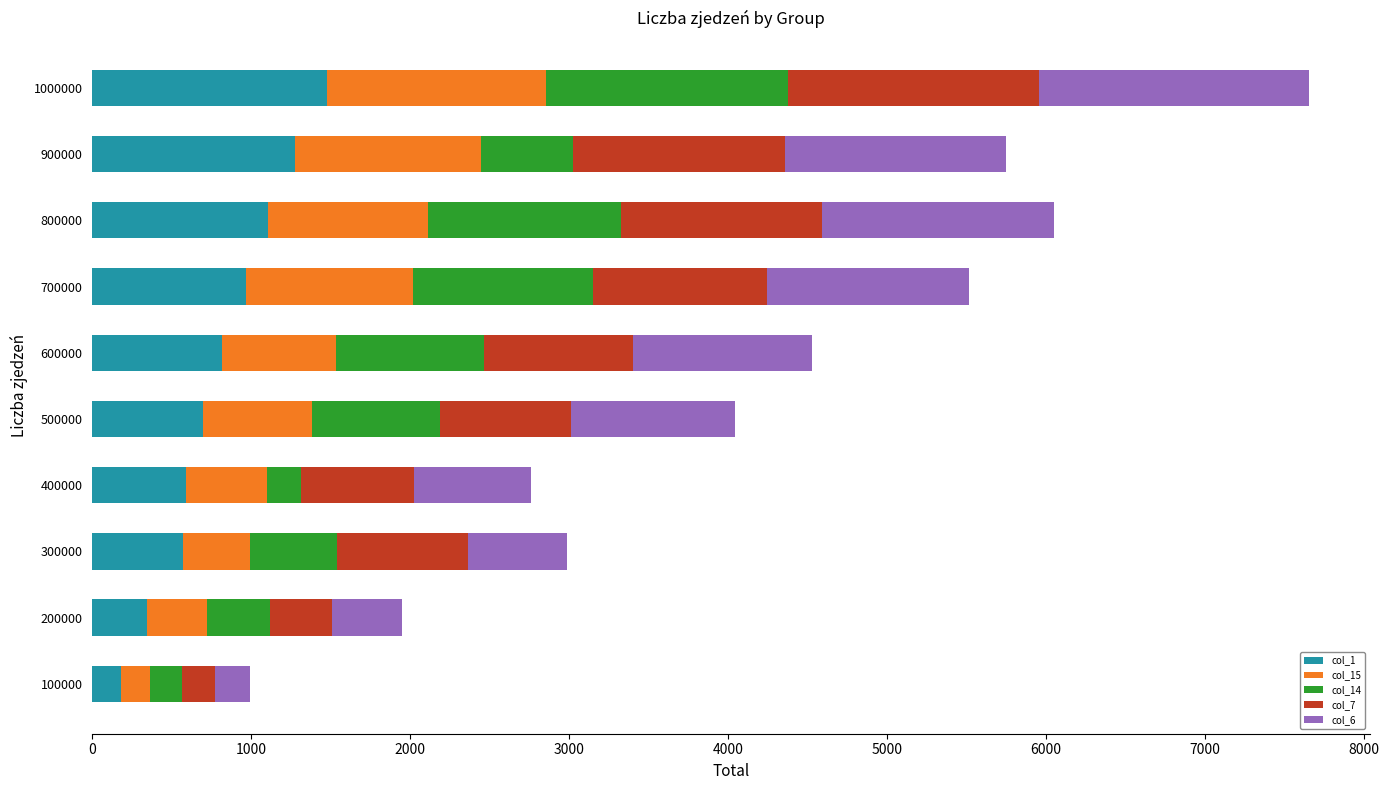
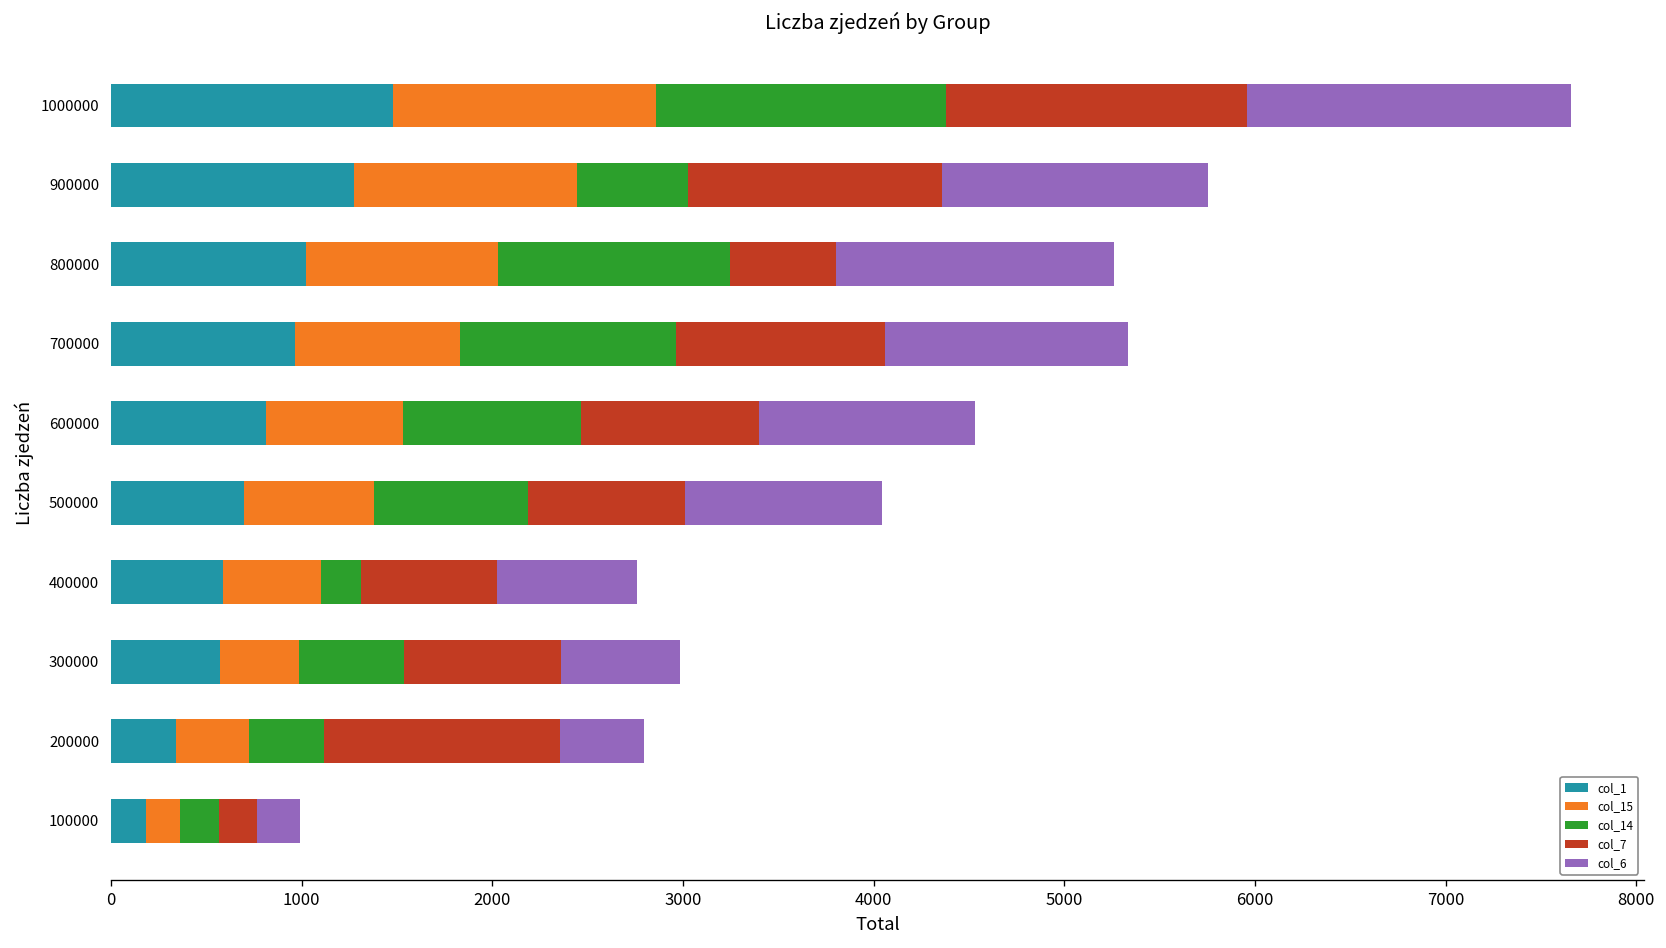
col_1, 800000: 1100 -> 1030
col_7, 800000: 1270 -> 560
col_15, 700000: 1050 -> 870
col_7, 200000: 390 -> 1240
